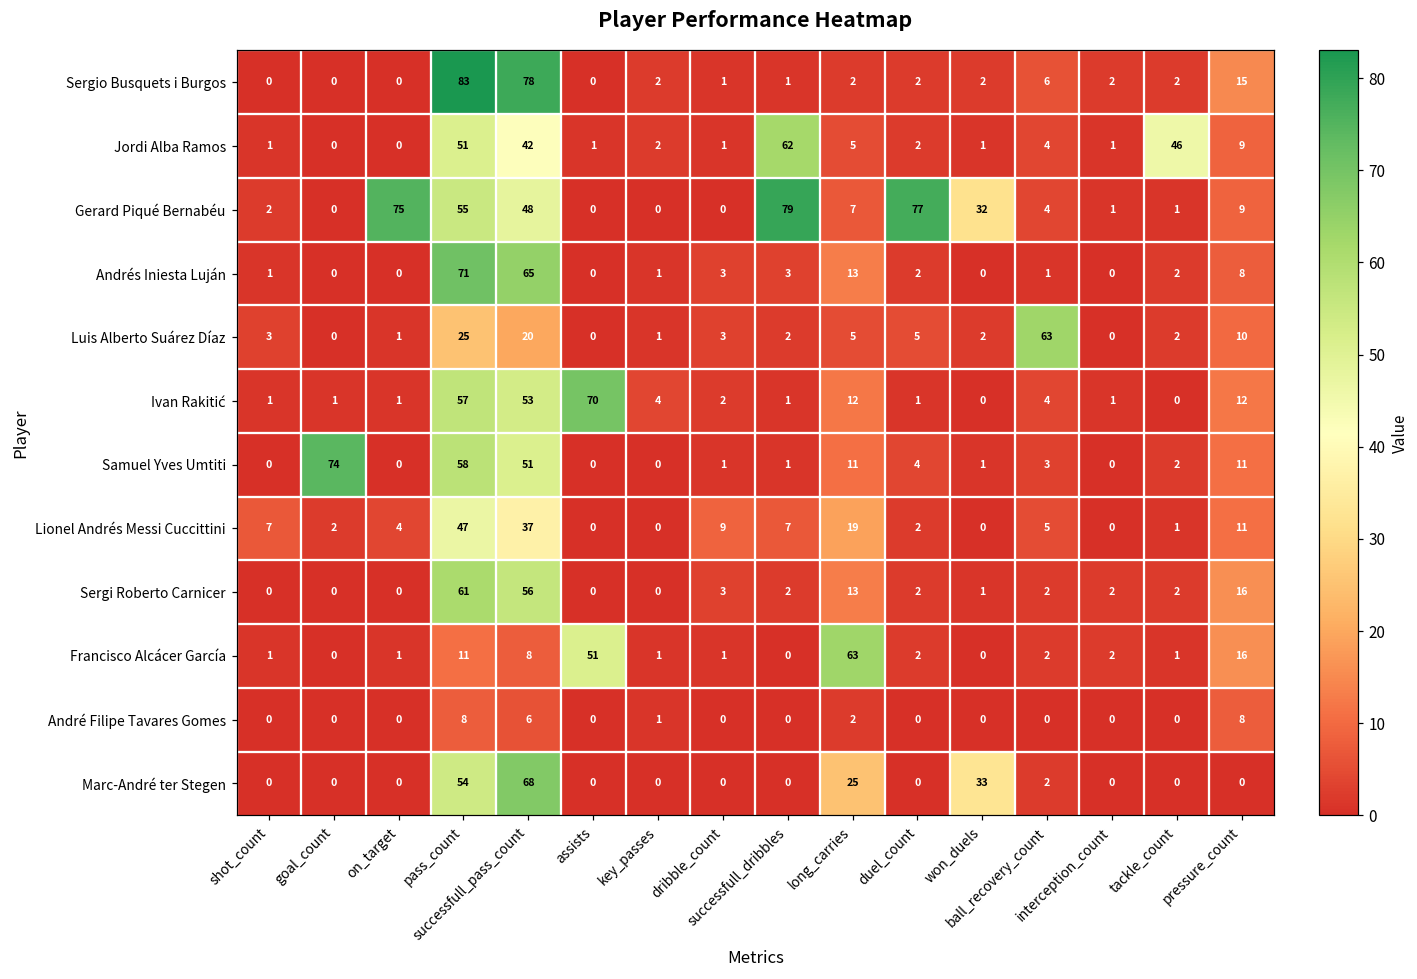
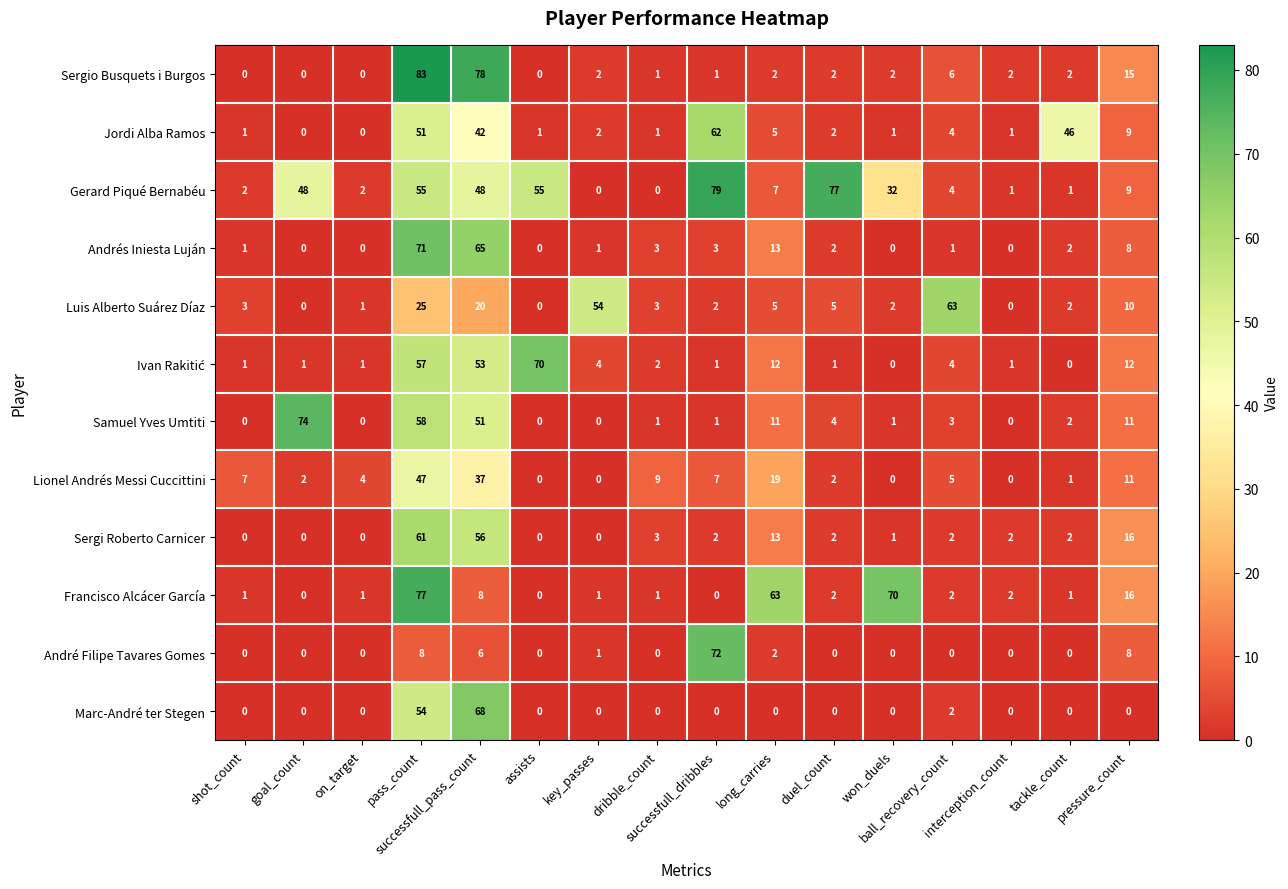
Gerard Piqué Bernabéu, goal_count: 0 -> 48
Gerard Piqué Bernabéu, on_target: 75 -> 2
Gerard Piqué Bernabéu, assists: 0 -> 55
Luis Alberto Suárez Díaz, key_passes: 1 -> 54
Francisco Alcácer García, pass_count: 11 -> 77
Francisco Alcácer García, assists: 51 -> 0
Francisco Alcácer García, won_duels: 0 -> 70
André Filipe Tavares Gomes, successfull_dribbles: 0 -> 72
Marc-André ter Stegen, long_carries: 25 -> 0
Marc-André ter Stegen, won_duels: 33 -> 0
